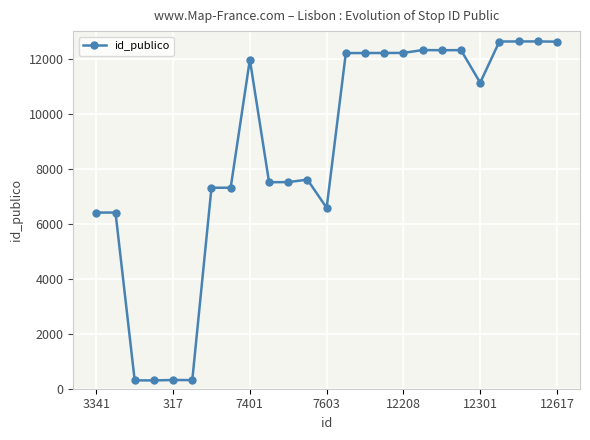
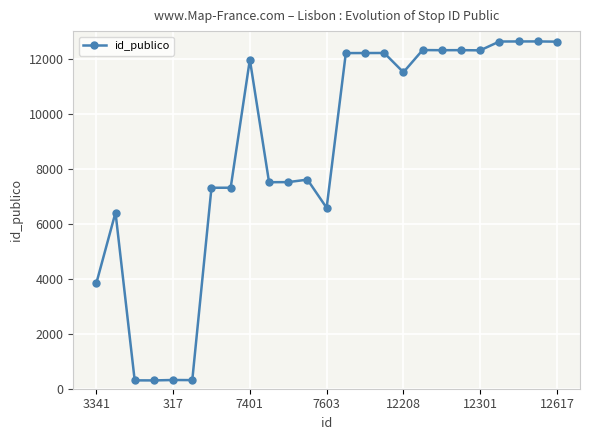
3341: 6400 -> 3800
12208: 12200 -> 11500
12301: 11100 -> 12300
